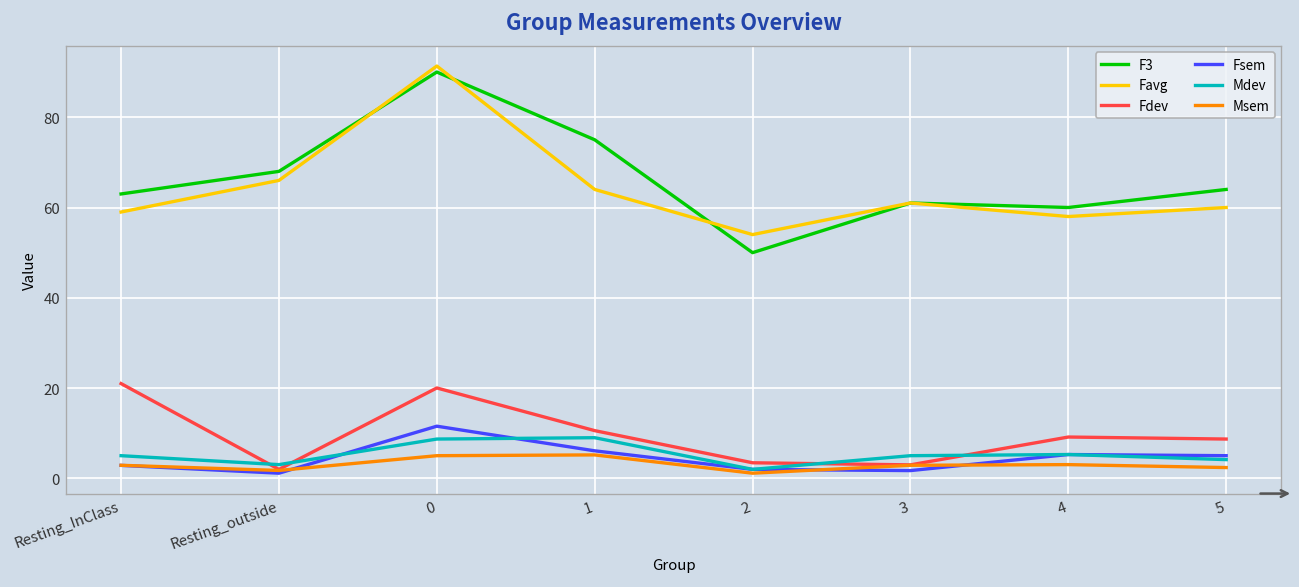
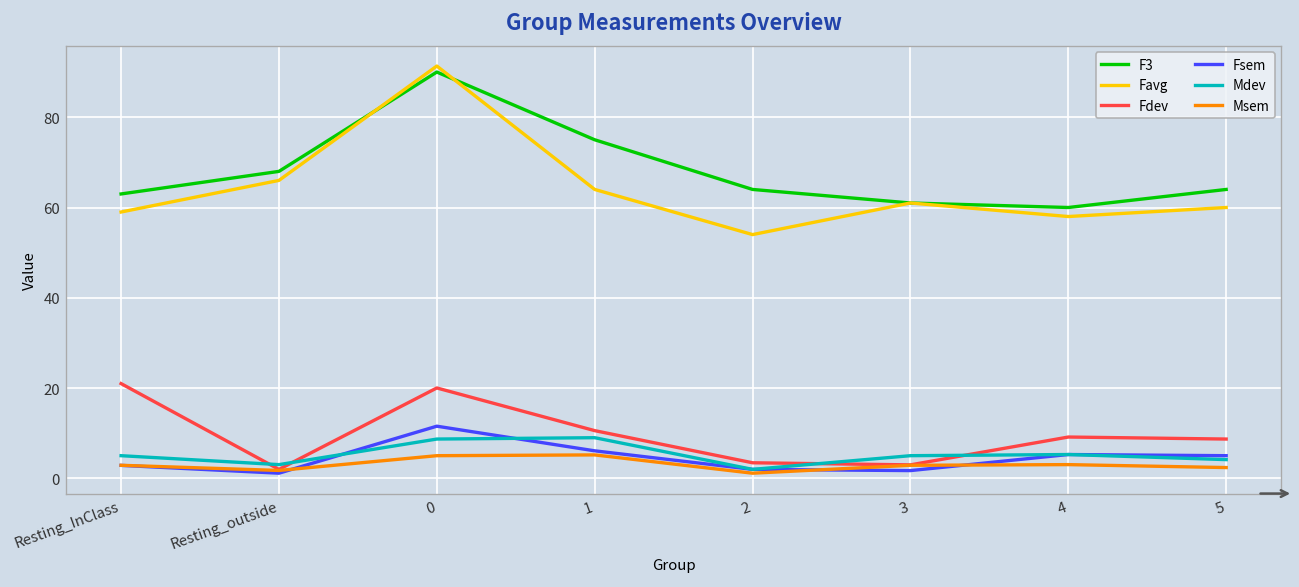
F3, 2: 50 -> 64
